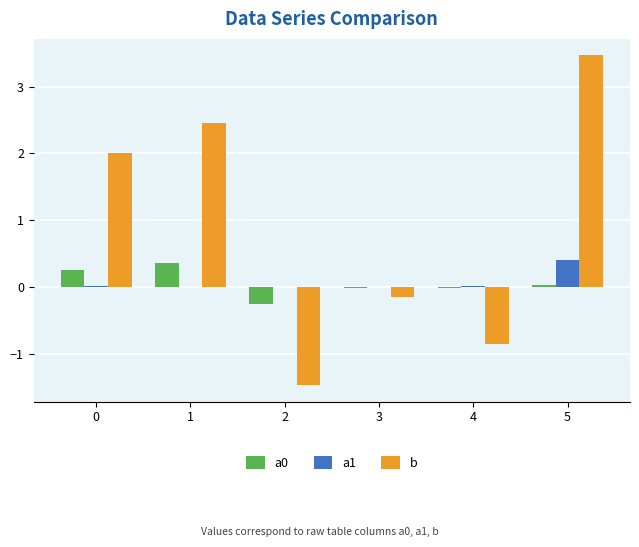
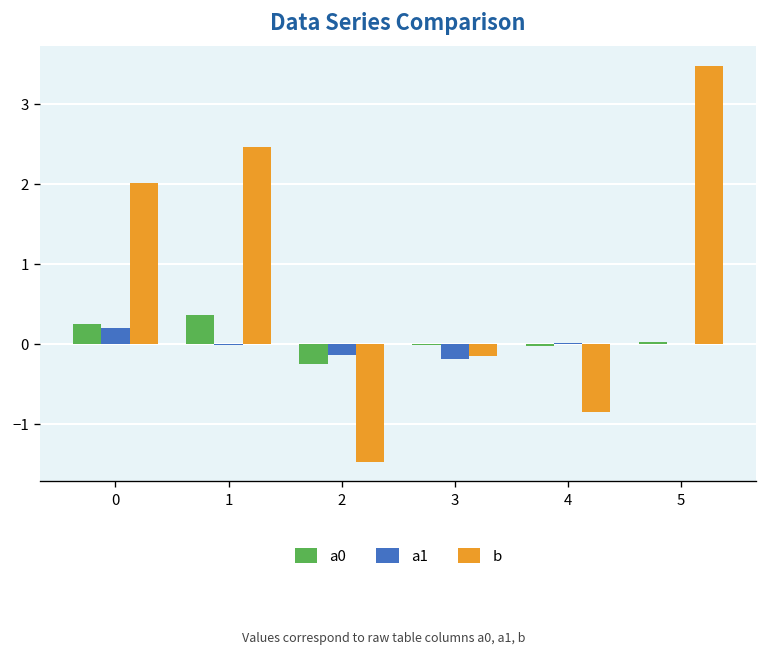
a1, 0: 0.0 -> 0.2
a1, 2: 0.0 -> -0.1
a1, 3: 0.0 -> -0.2
a1, 5: 0.4 -> 0.0
